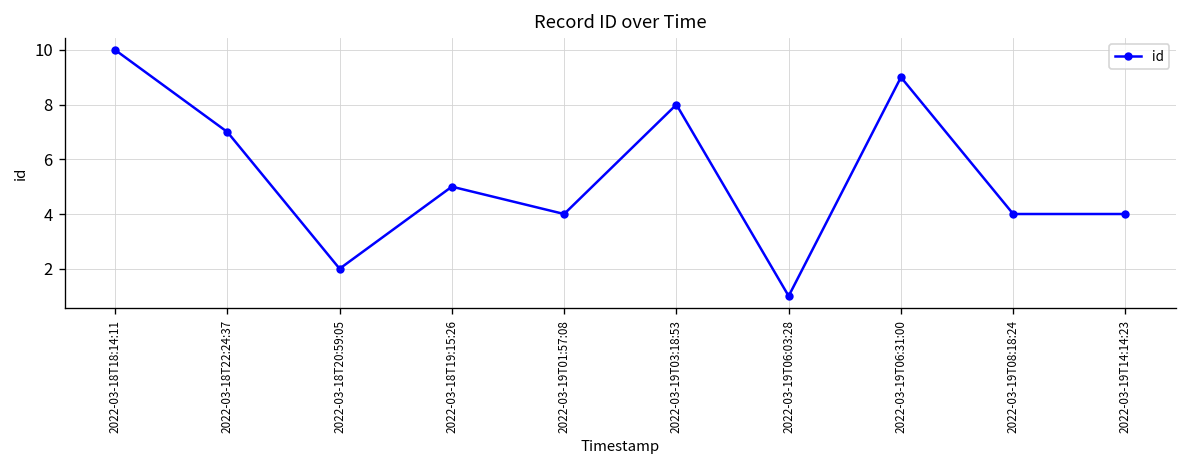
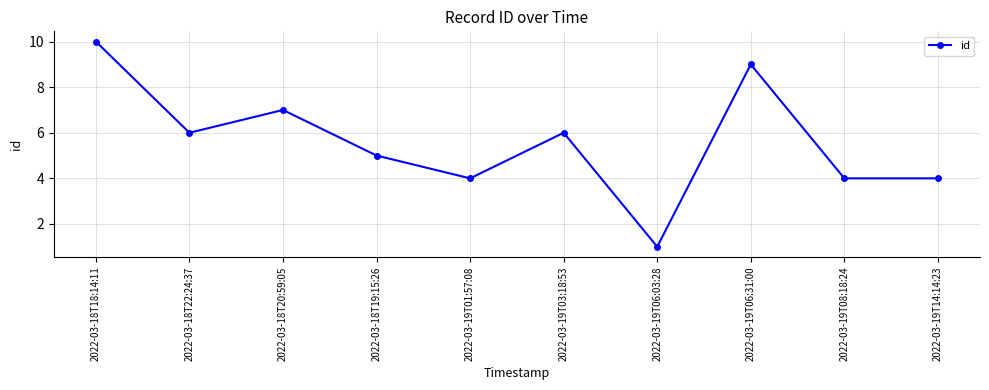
2022-03-18T22:24:37: 7 -> 6
2022-03-18T20:59:05: 2 -> 7
2022-03-19T03:18:53: 8 -> 6
